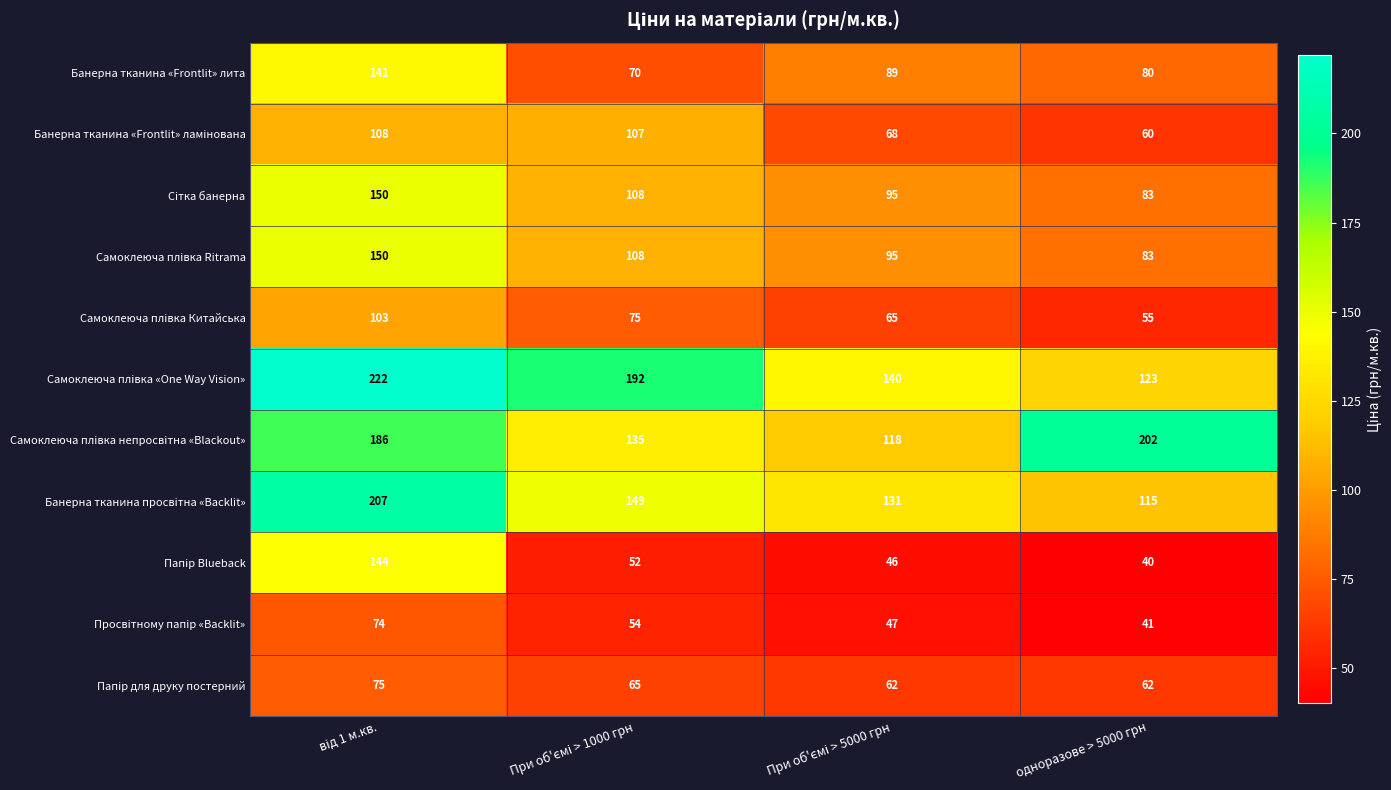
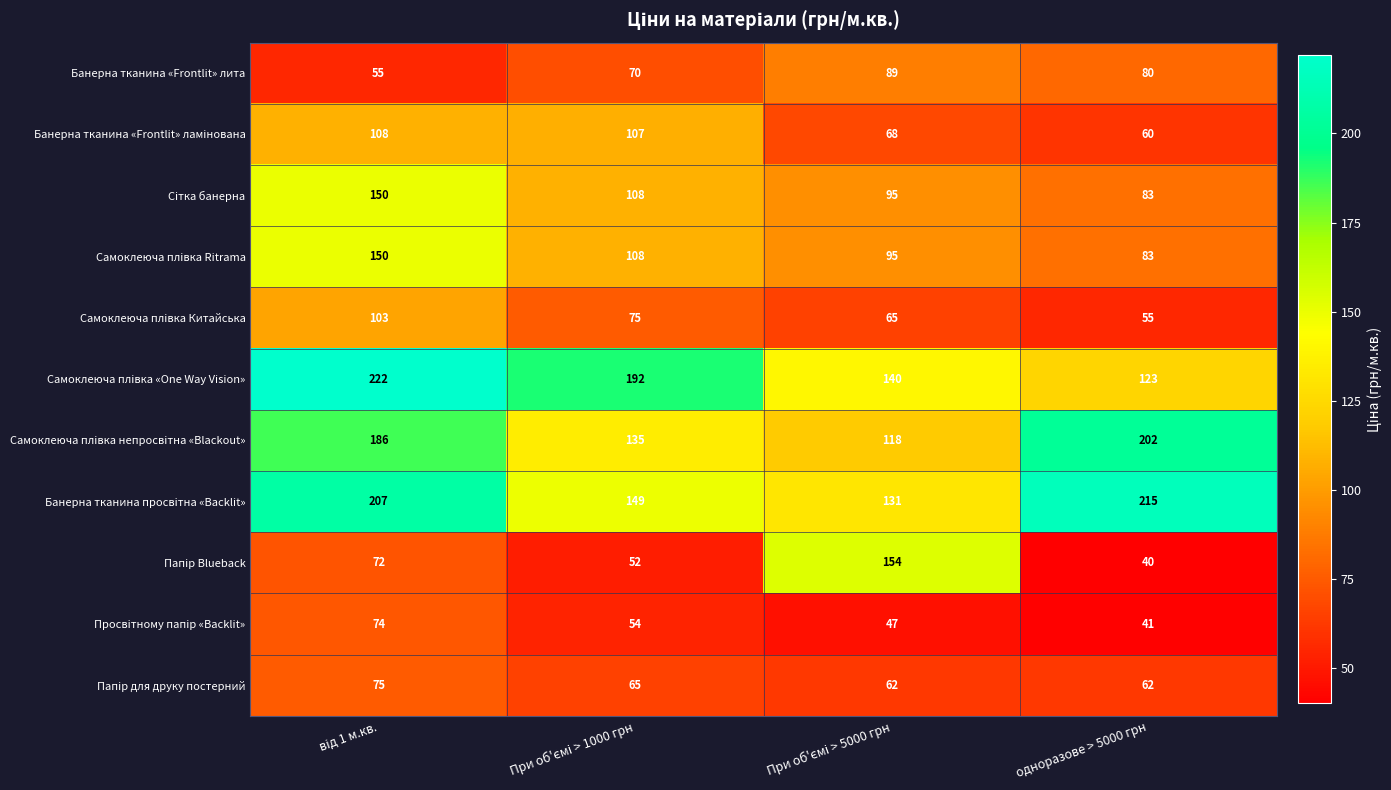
Банерна тканина «Frontlit» лита, від 1 м.кв.: 141 -> 55
Банерна тканина просвітна «Backlit», одноразове > 5000 грн: 115 -> 215
Папір Blueback, від 1 м.кв.: 144 -> 72
Папір Blueback, При об'ємі > 5000 грн: 46 -> 154
